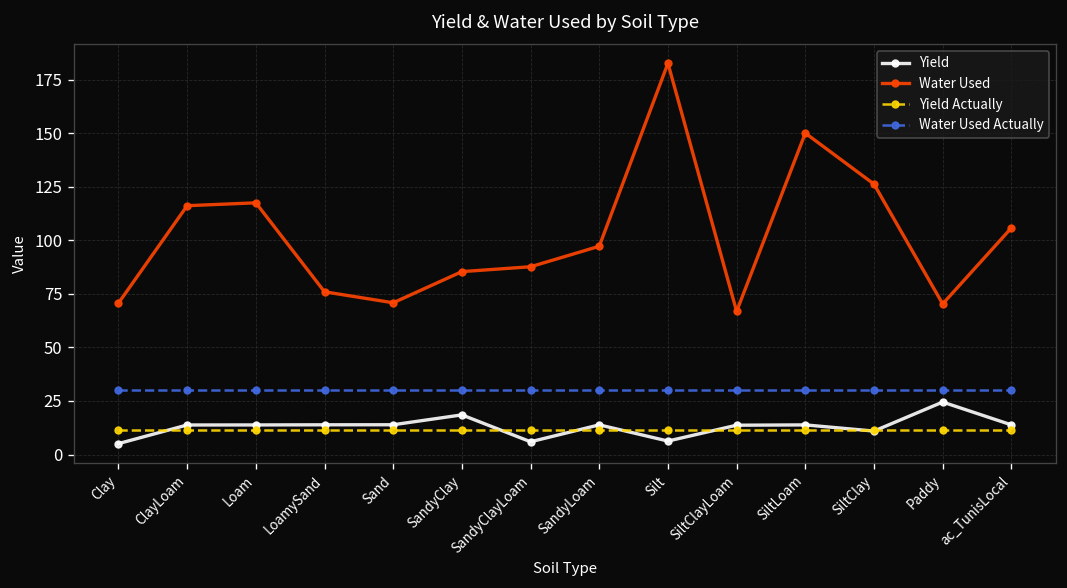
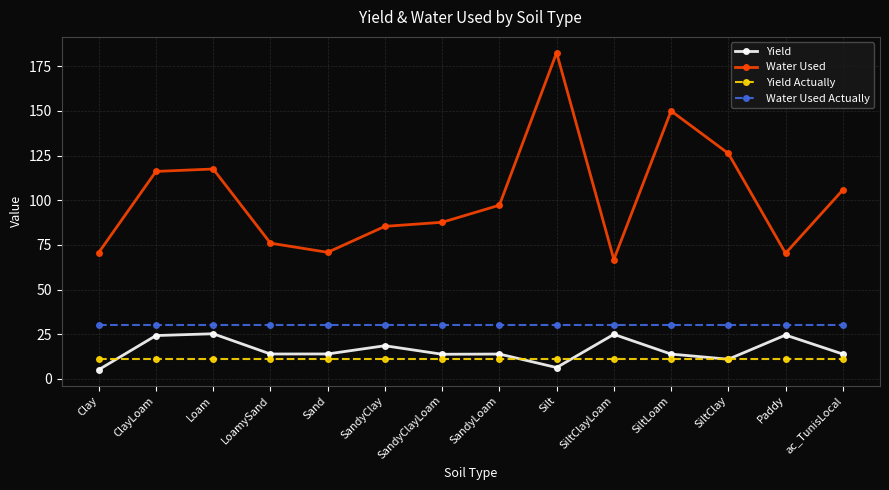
Yield, ClayLoam: 14 -> 24
Yield, Loam: 14 -> 25
Yield, SandyClayLoam: 6 -> 14
Yield, SiltClayLoam: 14 -> 25
